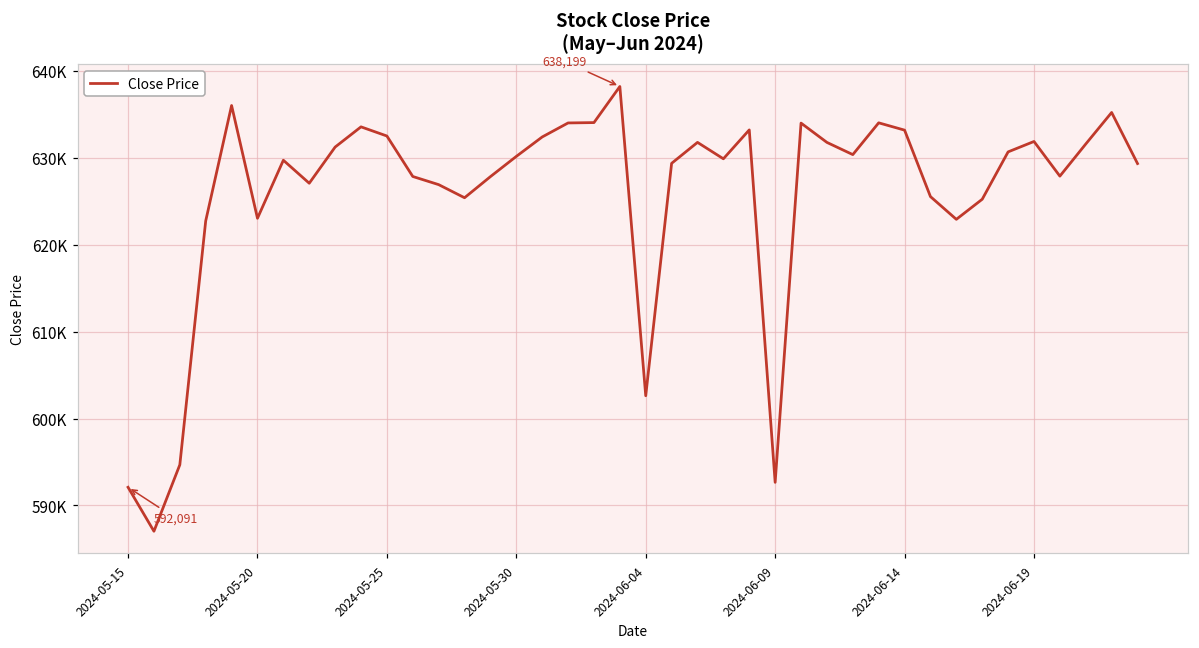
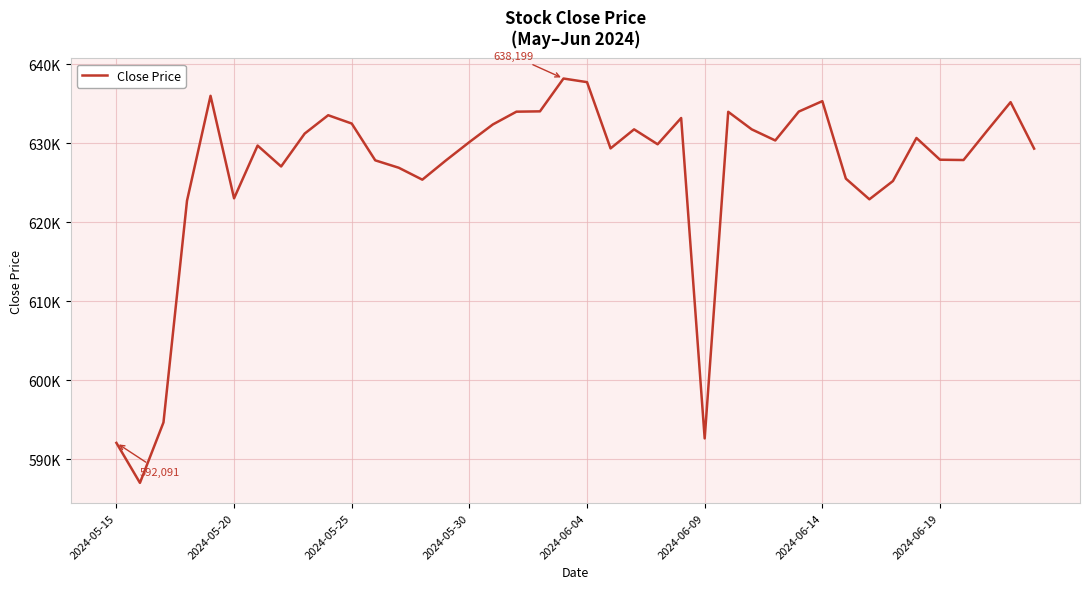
2024-06-04: 603000 -> 638000
2024-06-14: 633000 -> 635000
2024-06-19: 632000 -> 628000
